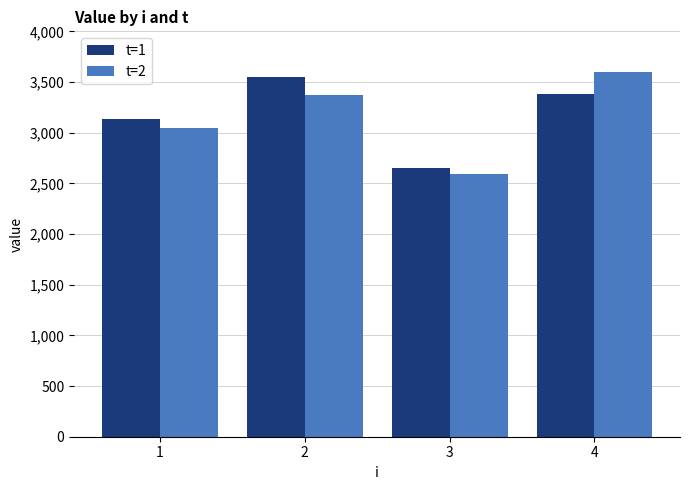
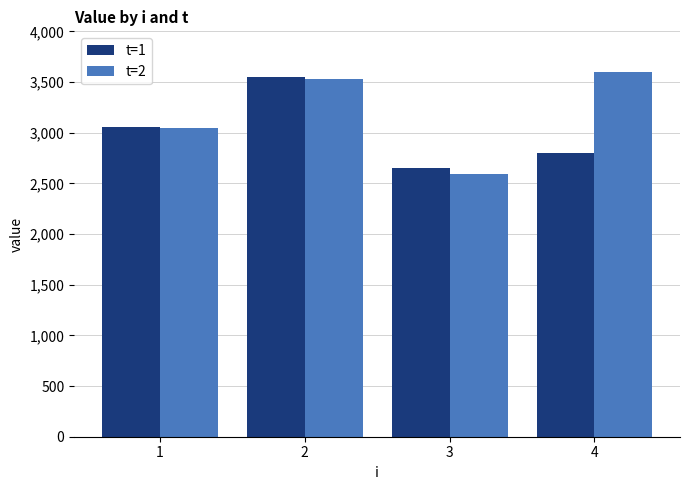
t=1, 1: 3,140 -> 3,060
t=2, 2: 3,370 -> 3,530
t=1, 4: 3,380 -> 2,800
